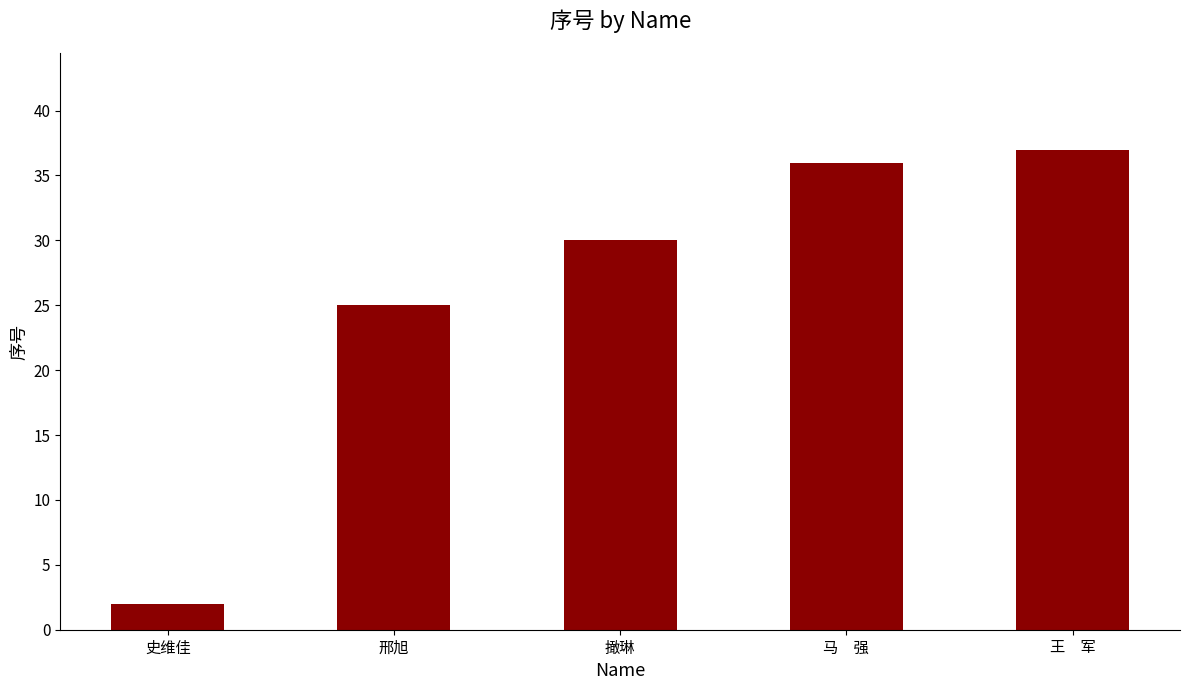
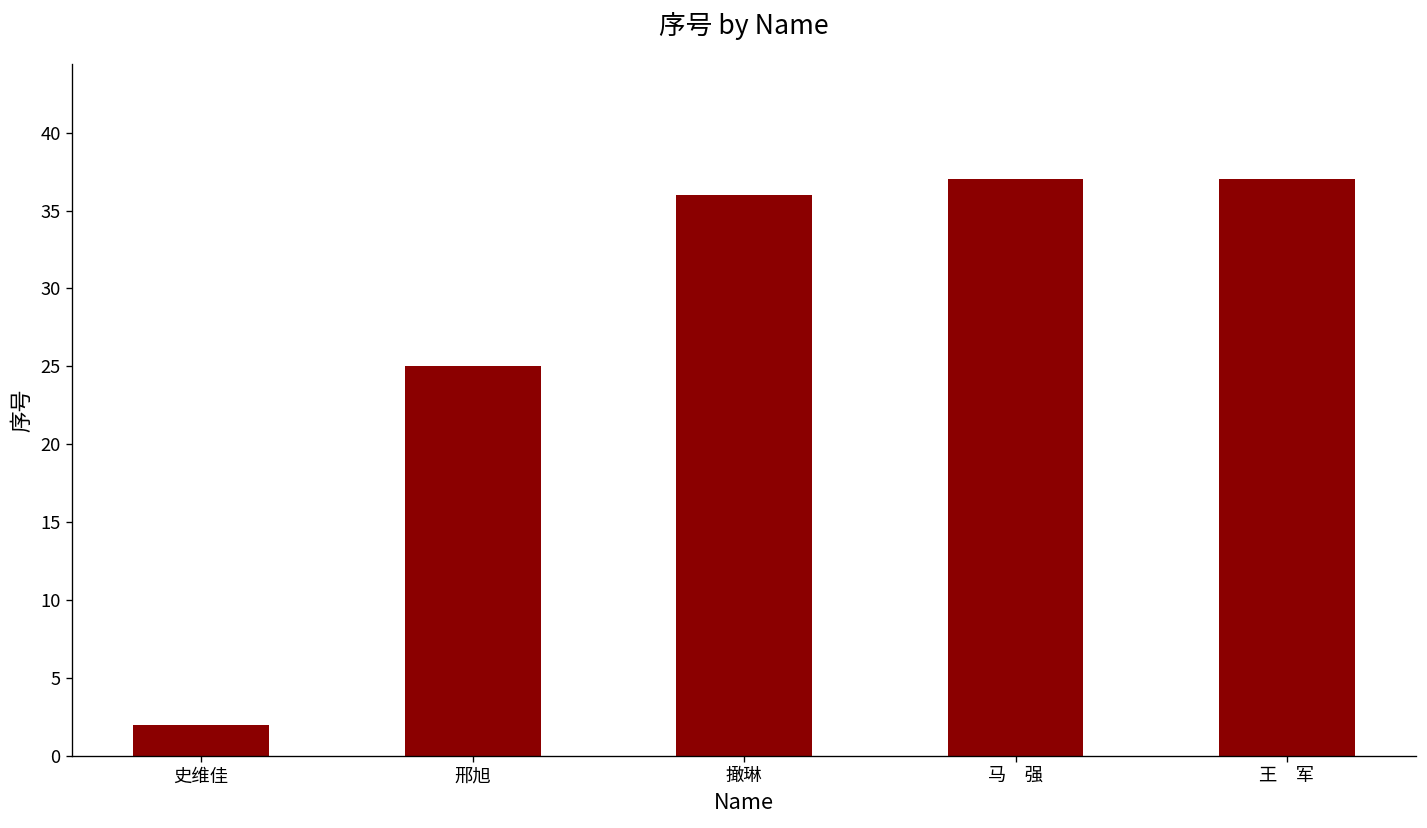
撖琳: 30 -> 36
马 强: 36 -> 37
